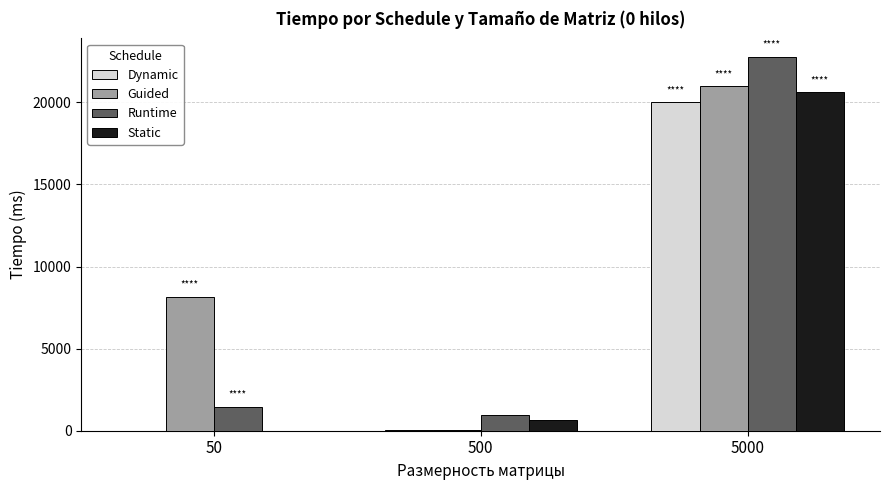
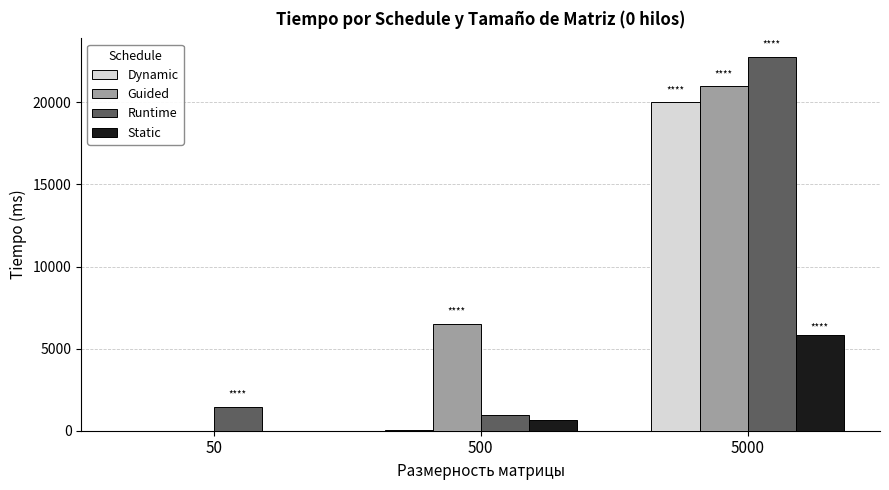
Guided, 50: 8200 -> 0
Guided, 500: 0 -> 6500
Static, 5000: 20600 -> 5800
